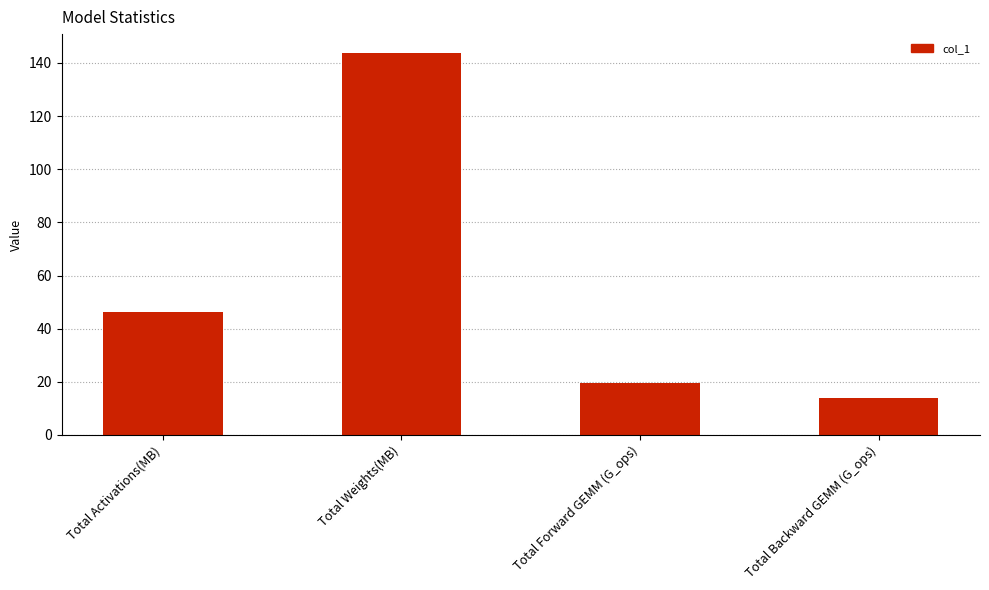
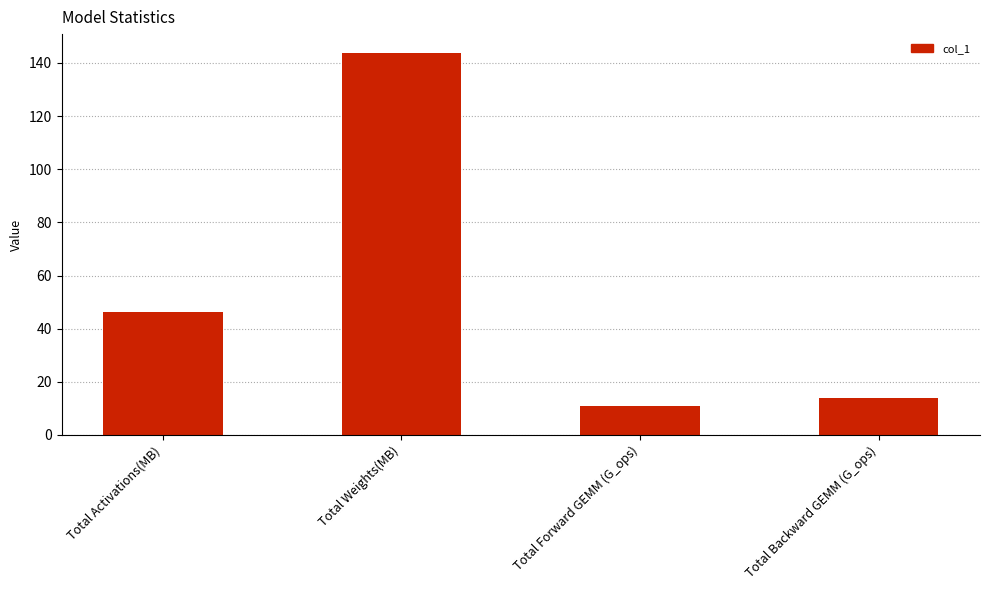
Total Forward GEMM (G_ops): 20 -> 11
